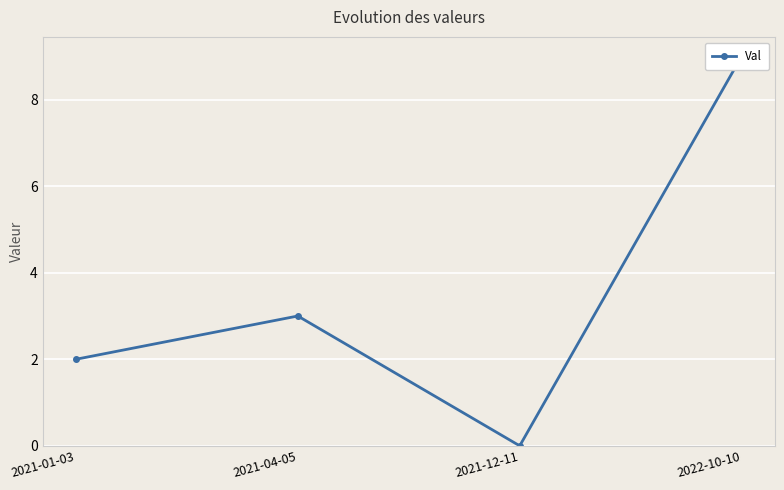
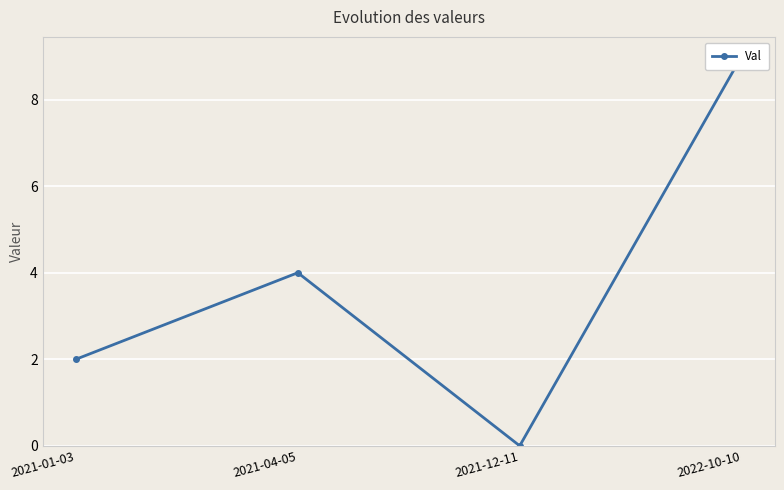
2021-04-05: 3 -> 4
